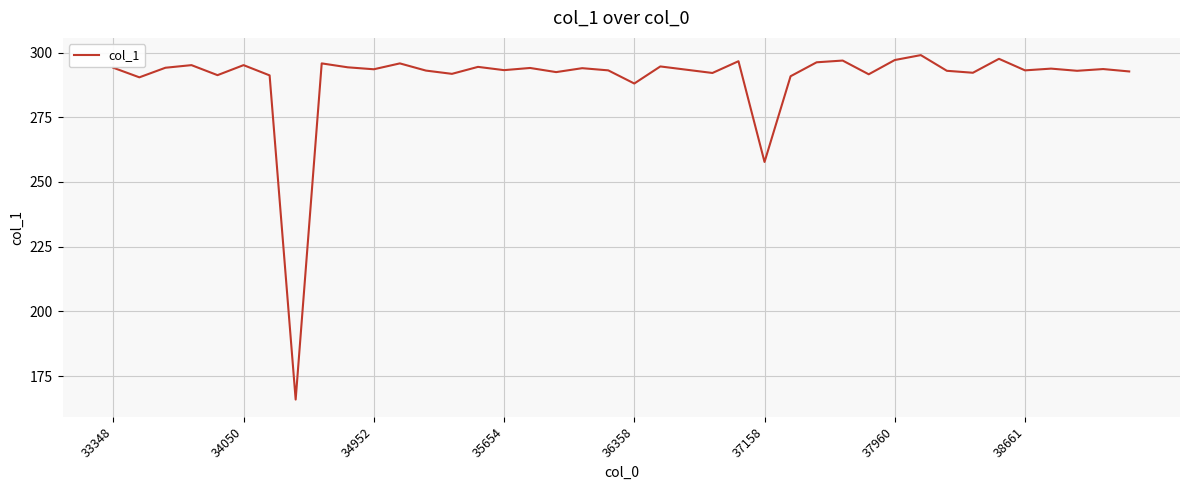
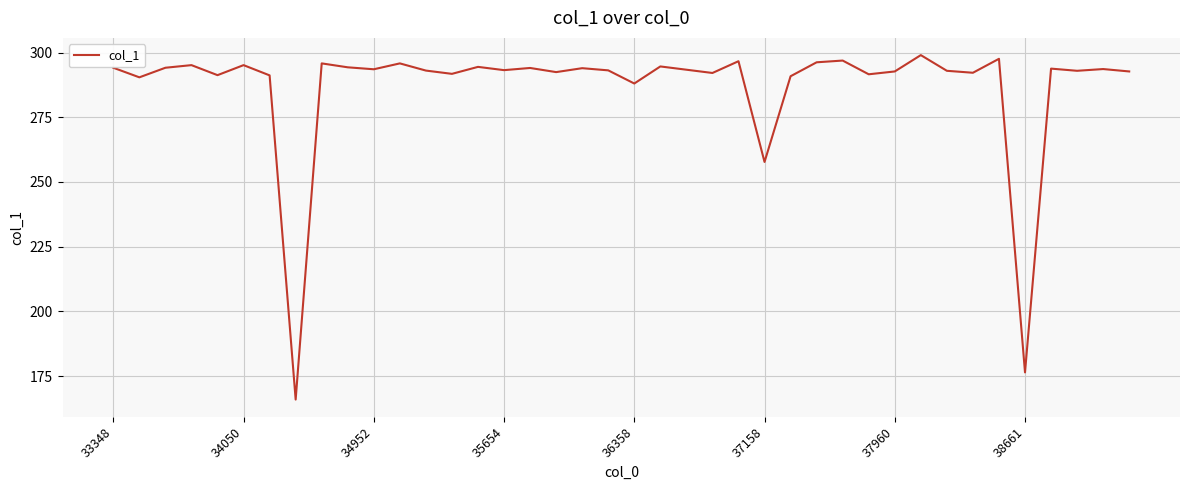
37960: 297 -> 293
38661: 293 -> 176
